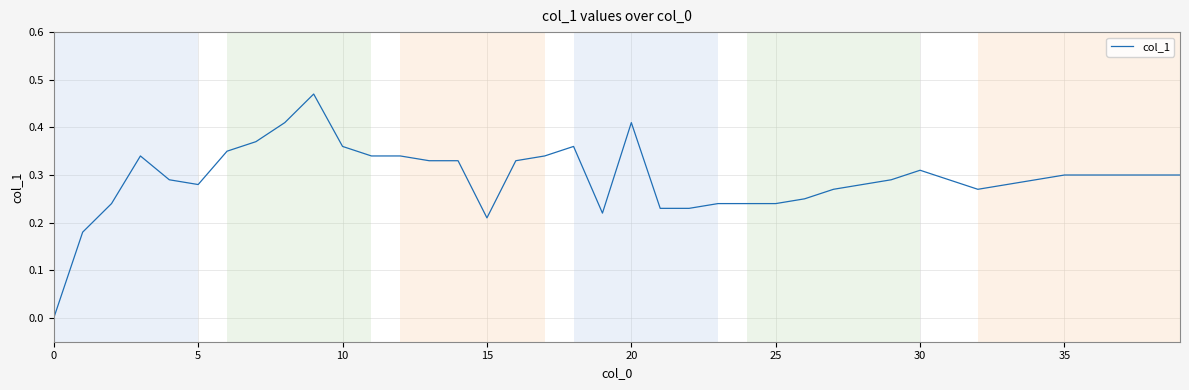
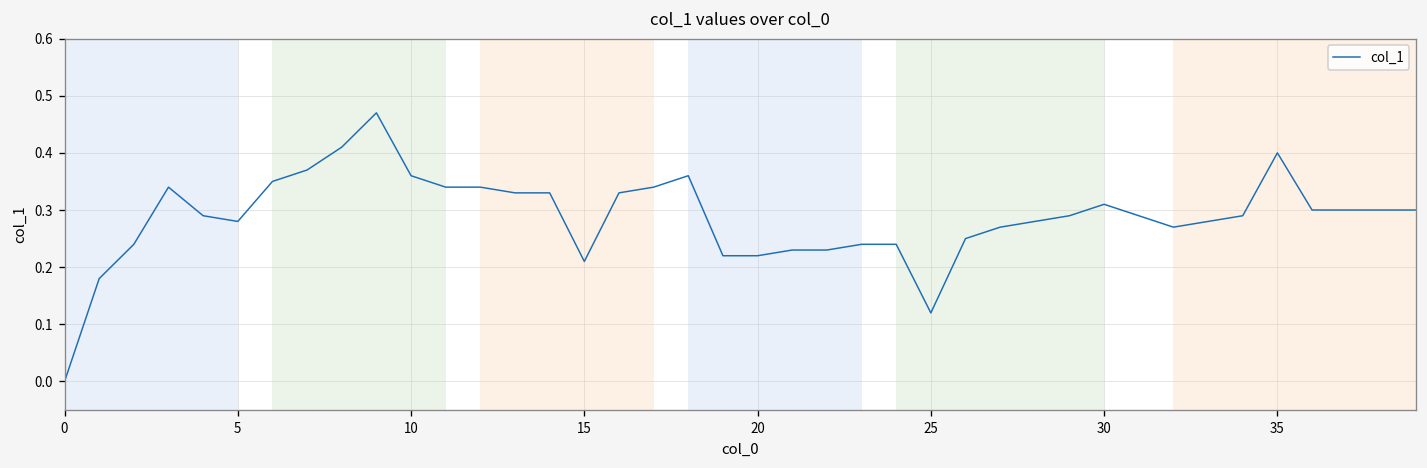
20: 0.41 -> 0.22
25: 0.24 -> 0.12
35: 0.3 -> 0.4
